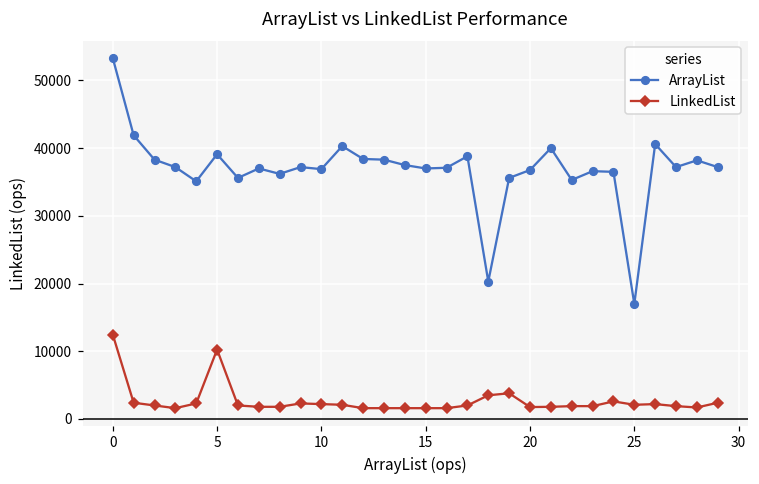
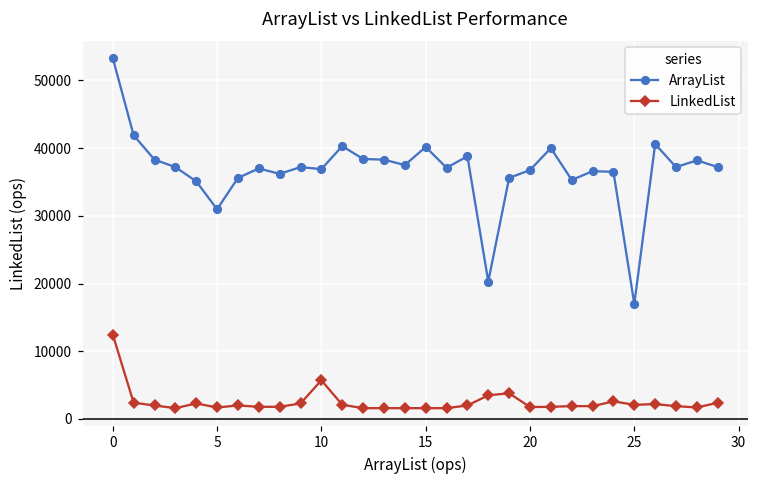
ArrayList, 5: 39000 -> 31000
LinkedList, 5: 10000 -> 2000
LinkedList, 10: 2000 -> 6000
ArrayList, 15: 37000 -> 40000
